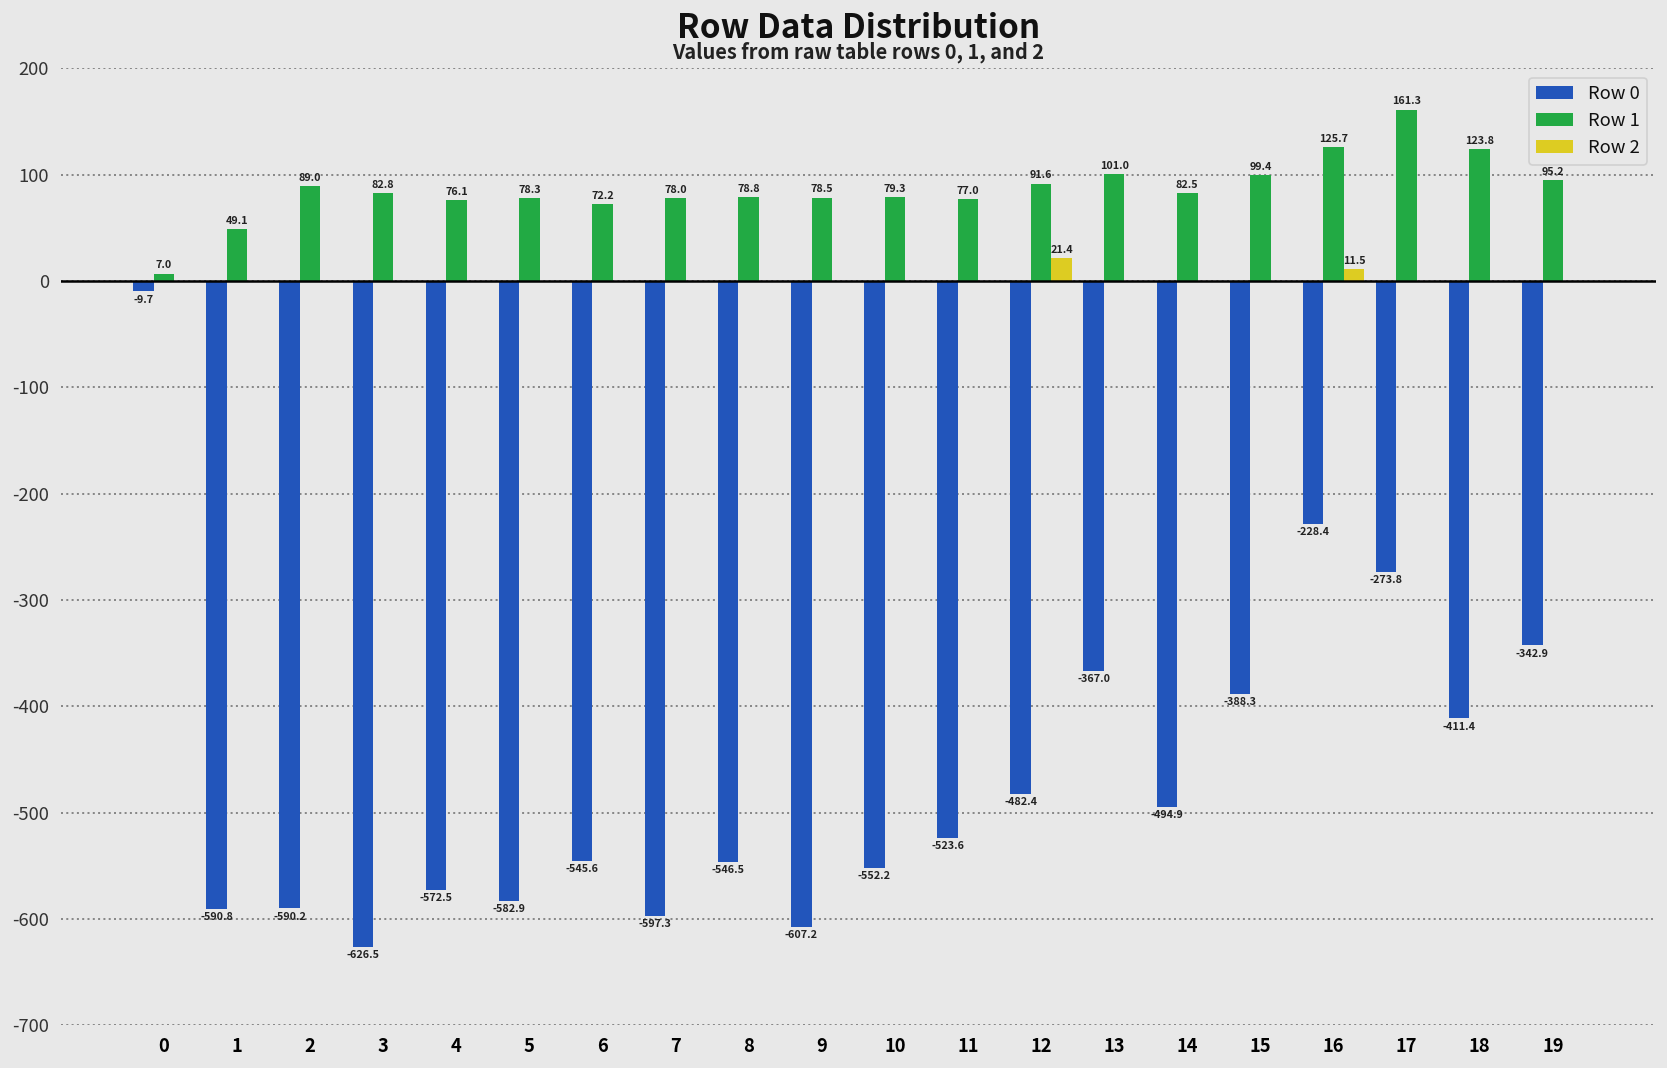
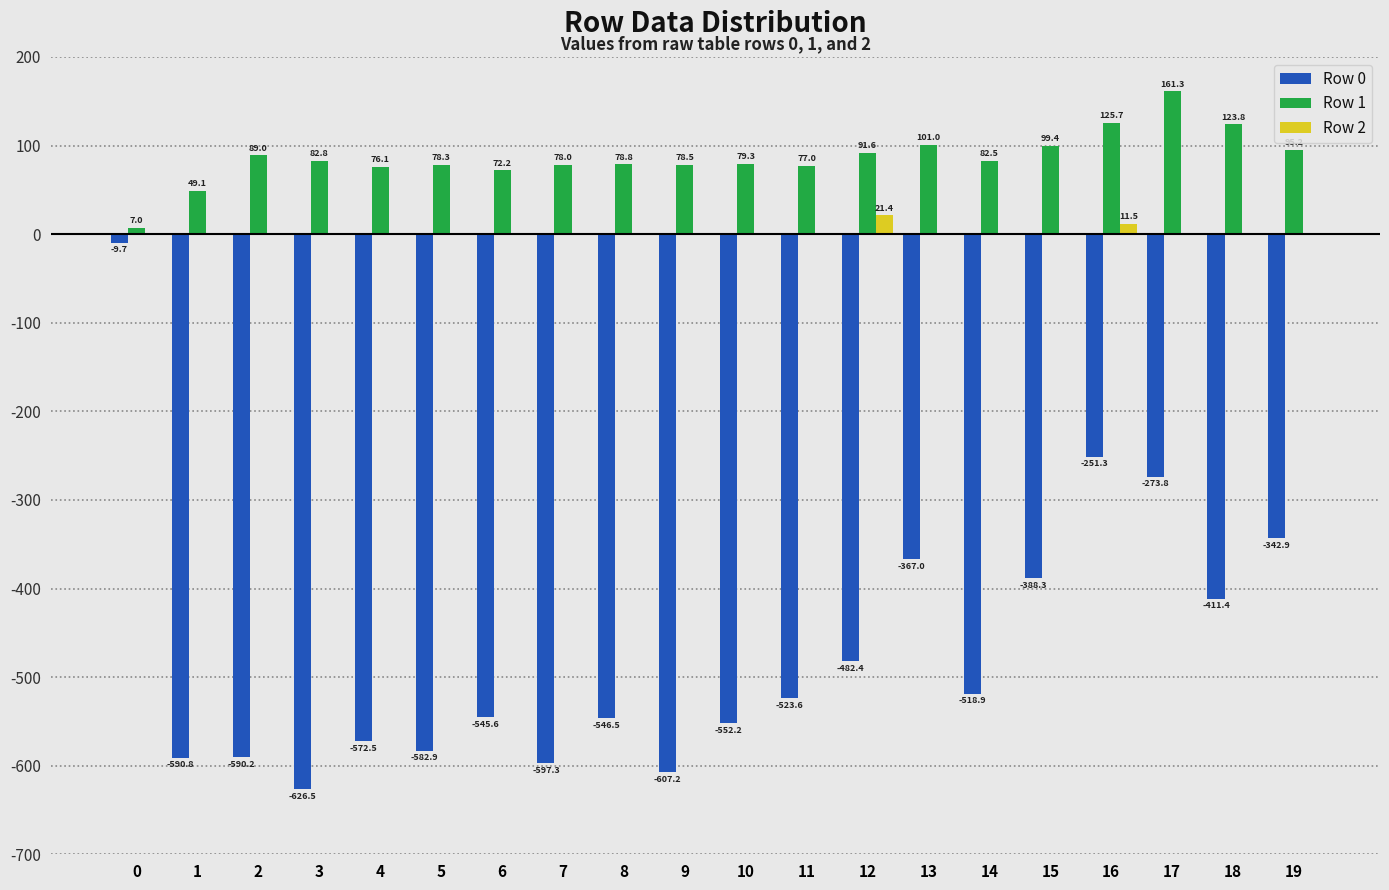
Row 0, 14: -494.9 -> -518.9
Row 0, 16: -228.4 -> -251.3
